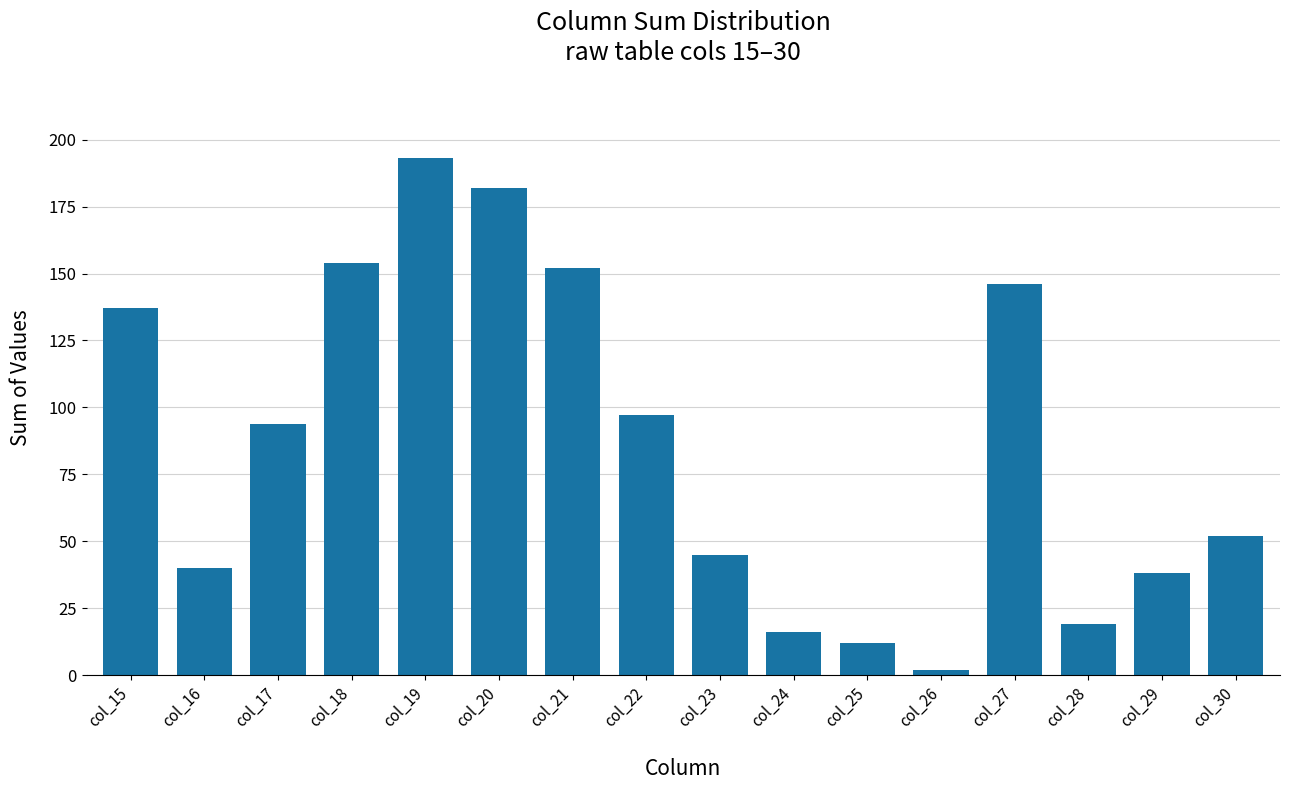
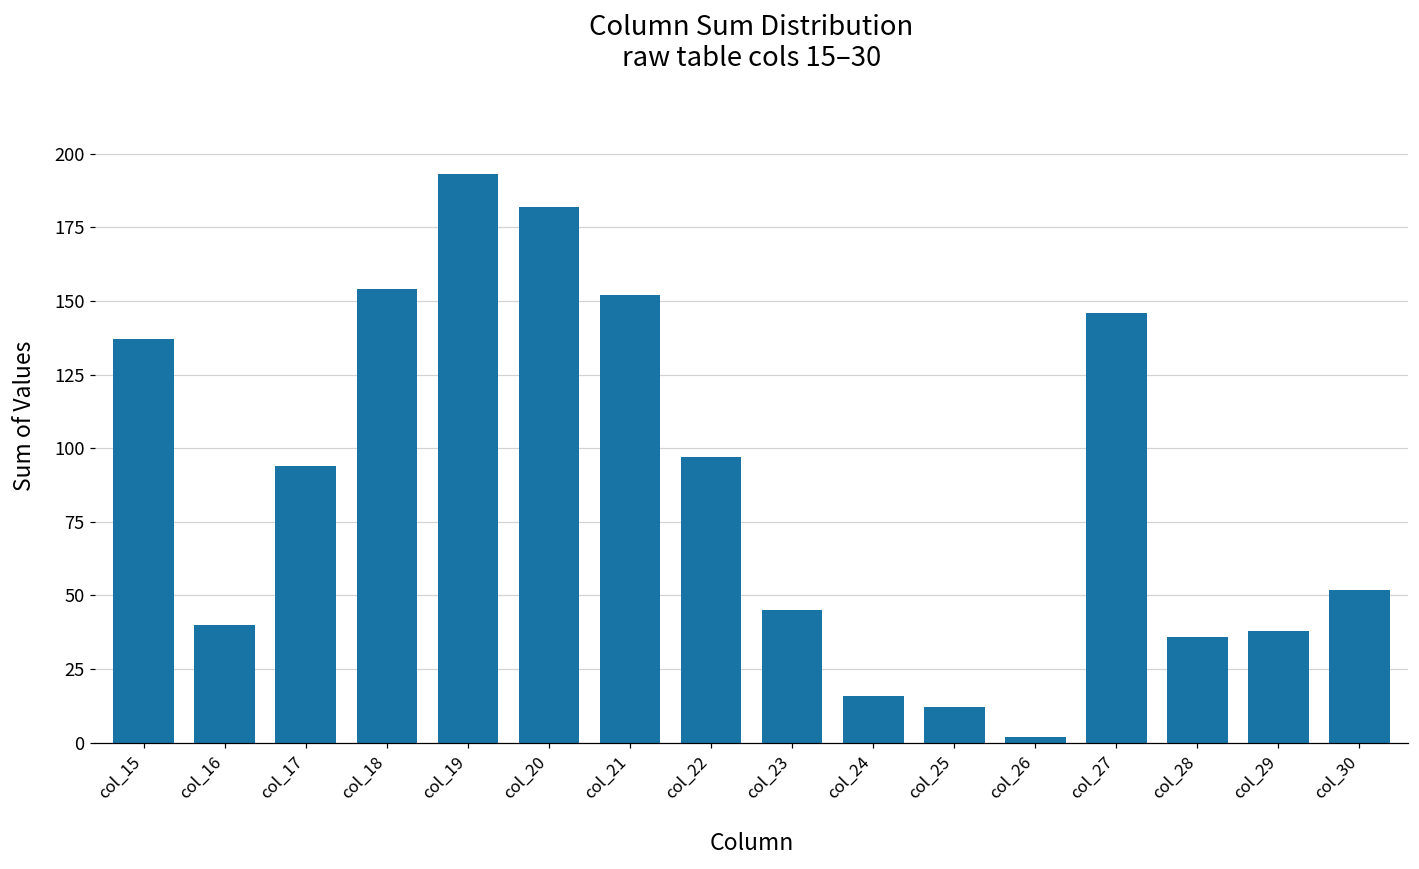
col_28: 19 -> 36
